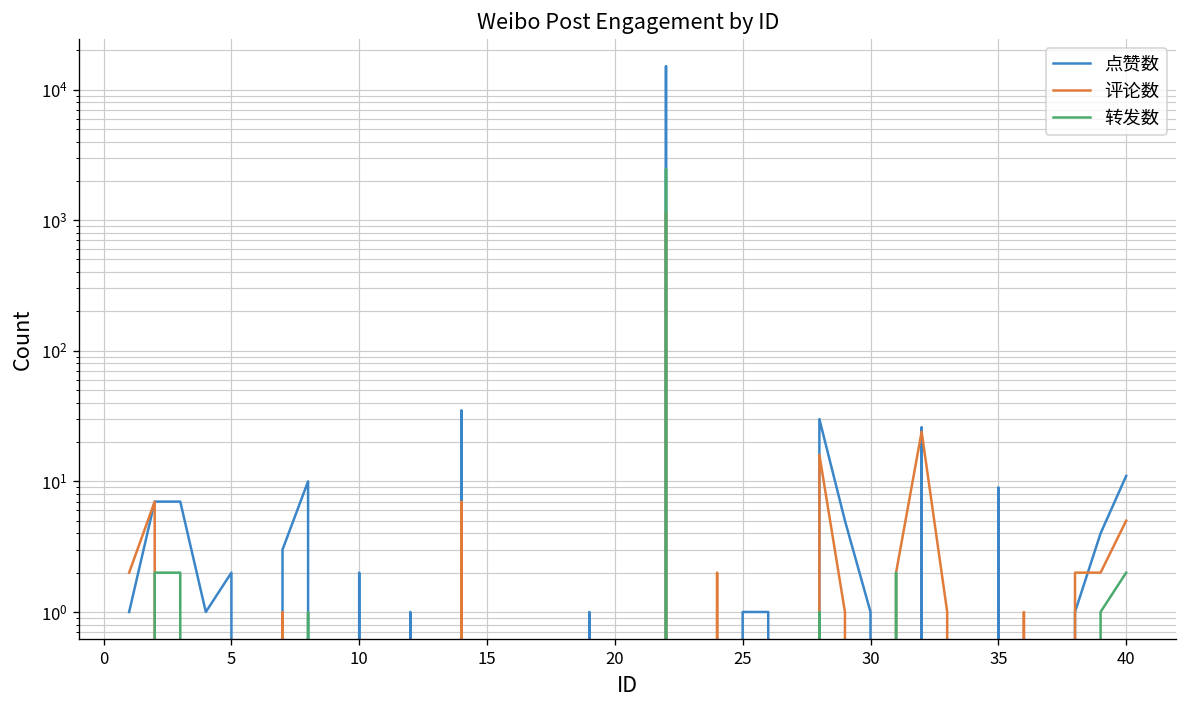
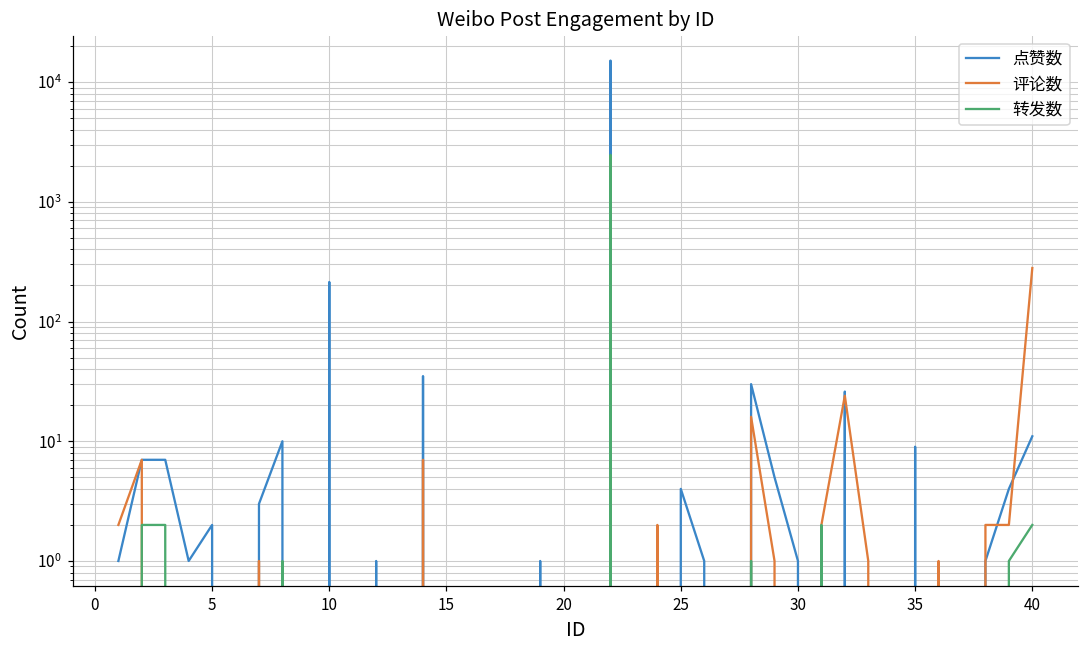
点赞数, 10: 2 -> 210
点赞数, 25: 1 -> 4
评论数, 40: 5 -> 280
